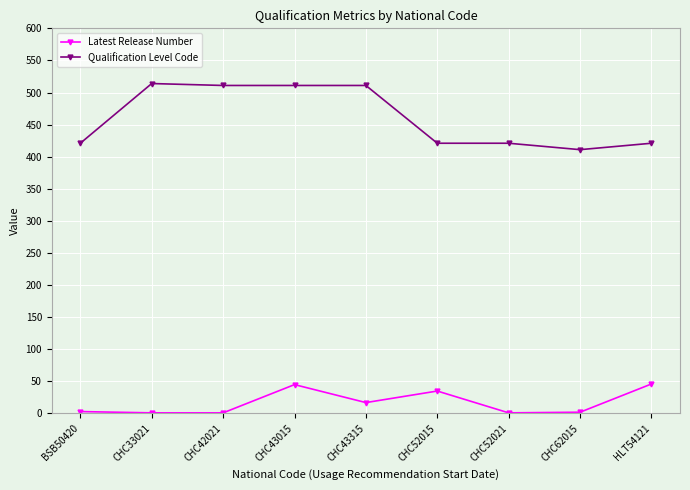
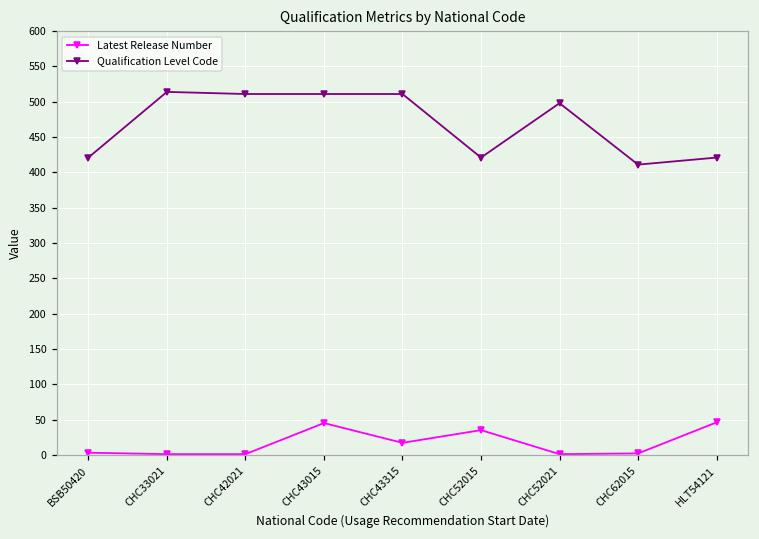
Qualification Level Code, CHC52021: 420 -> 500
